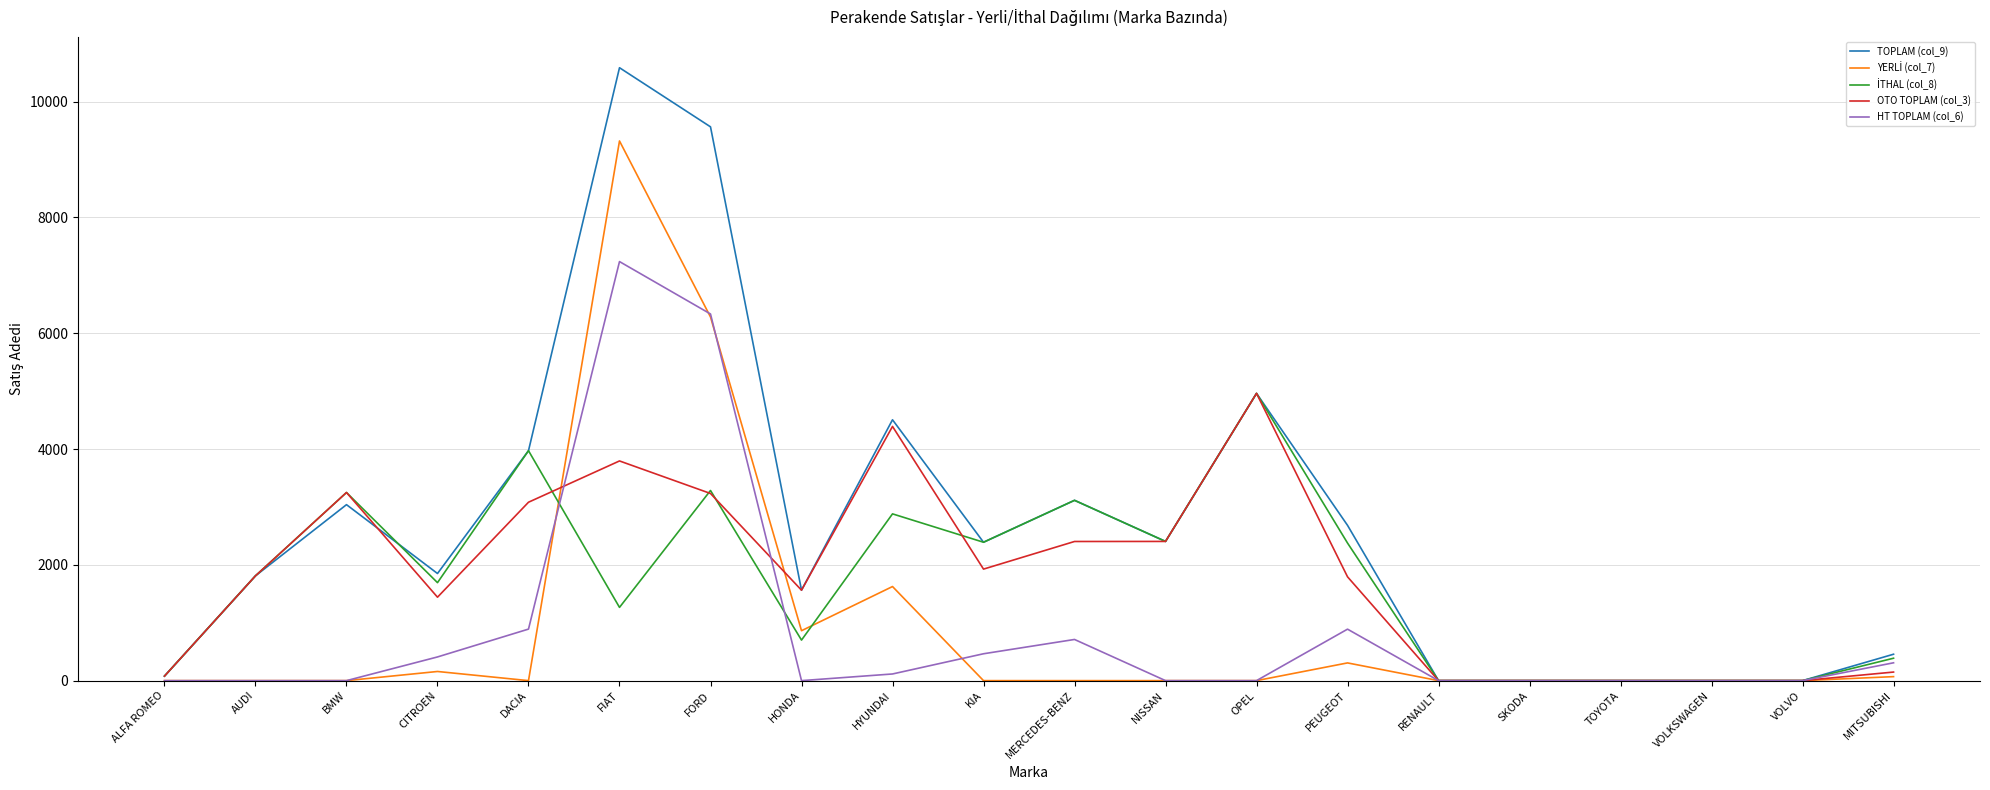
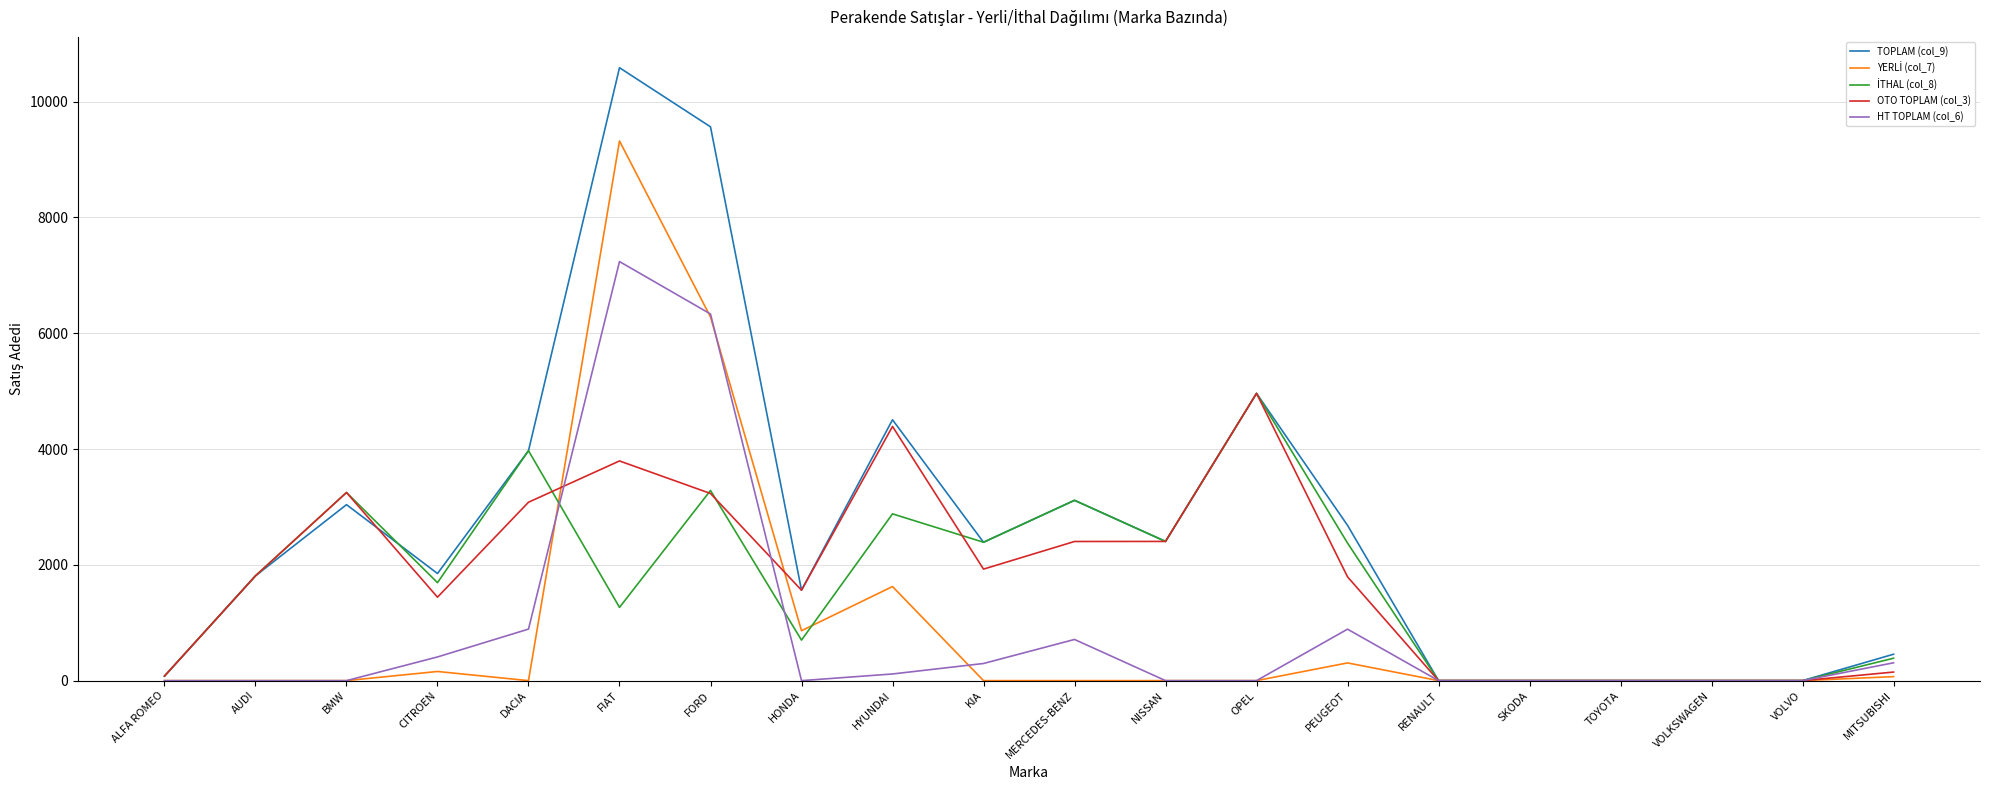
HT TOPLAM (col_6), KIA: 500 -> 300
